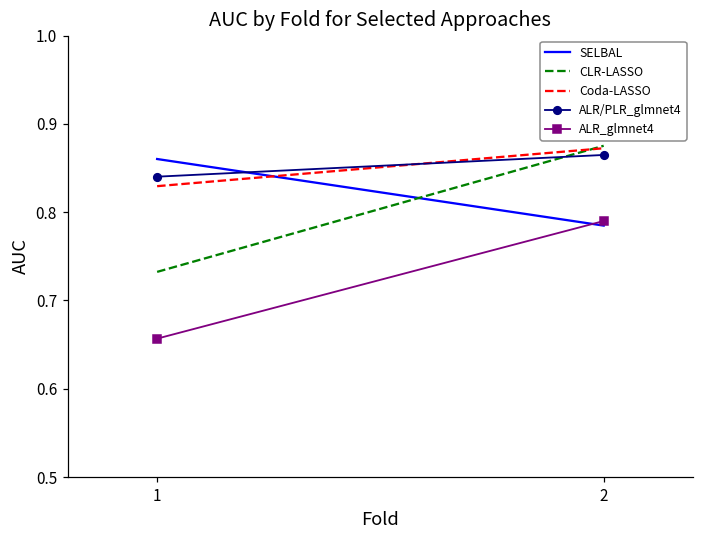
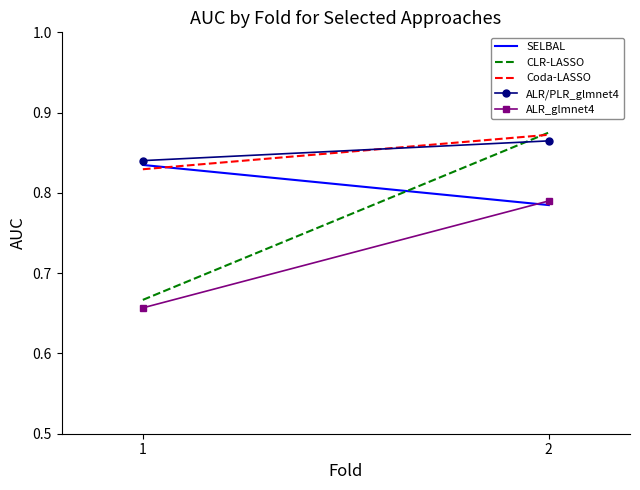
SELBAL, 1: 0.86 -> 0.83
CLR-LASSO, 1: 0.73 -> 0.67
